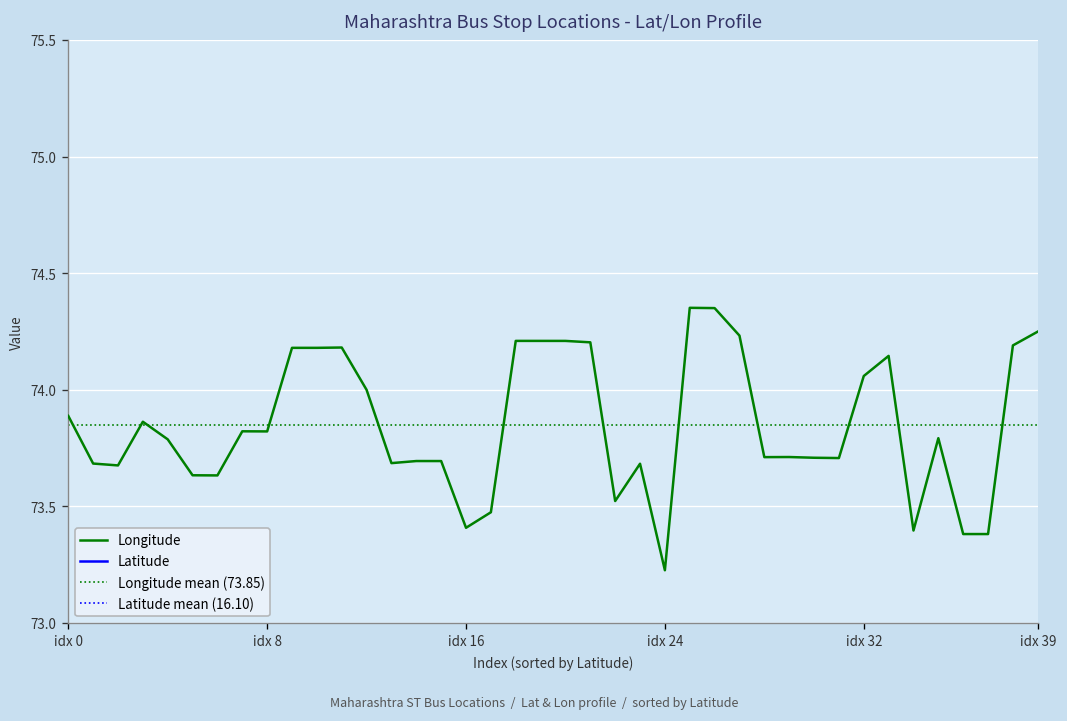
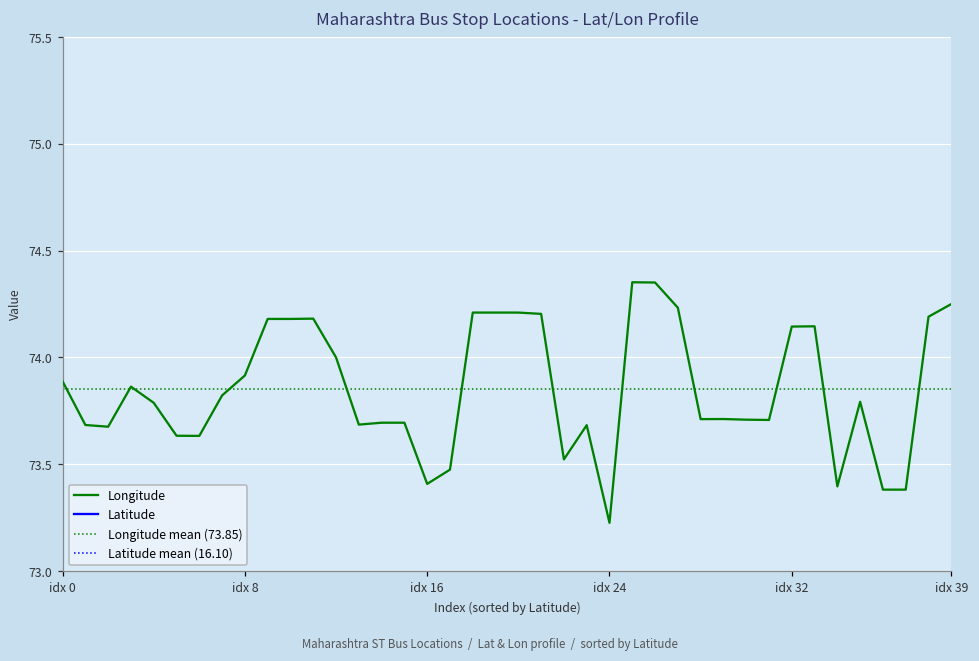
Longitude, idx 8: 73.82 -> 73.92
Longitude, idx 32: 74.06 -> 74.14
